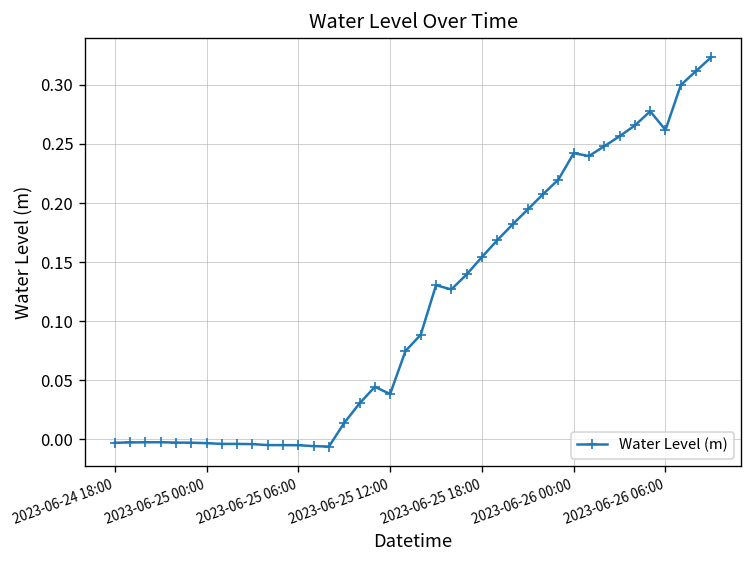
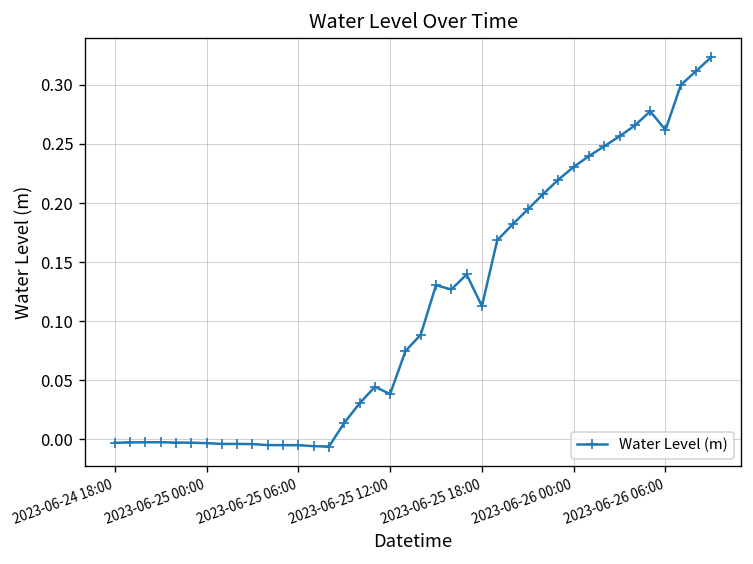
2023-06-25 18:00: 0.15 -> 0.11
2023-06-26 00:00: 0.24 -> 0.23
